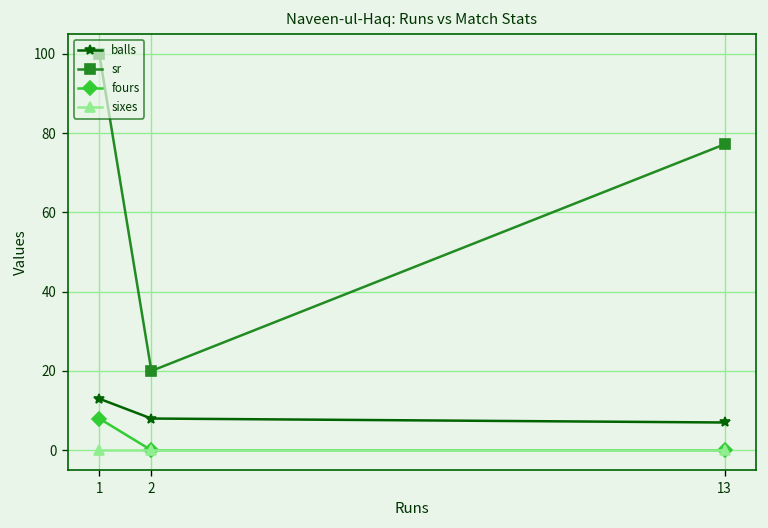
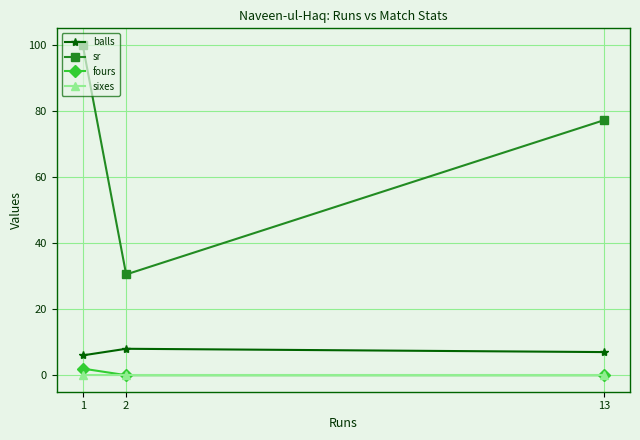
balls, 1: 13 -> 6
fours, 1: 8 -> 2
sr, 2: 20 -> 31
